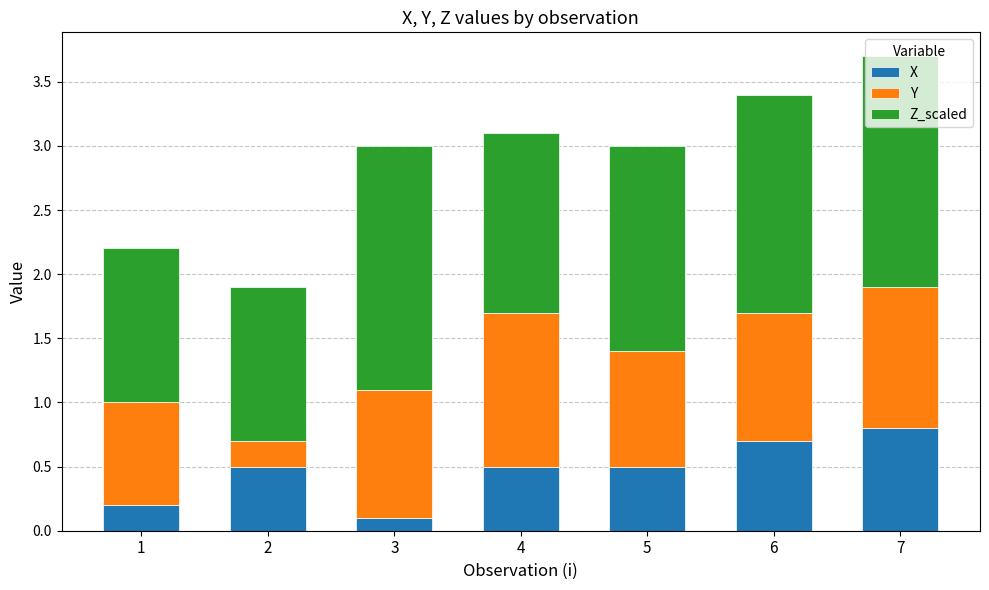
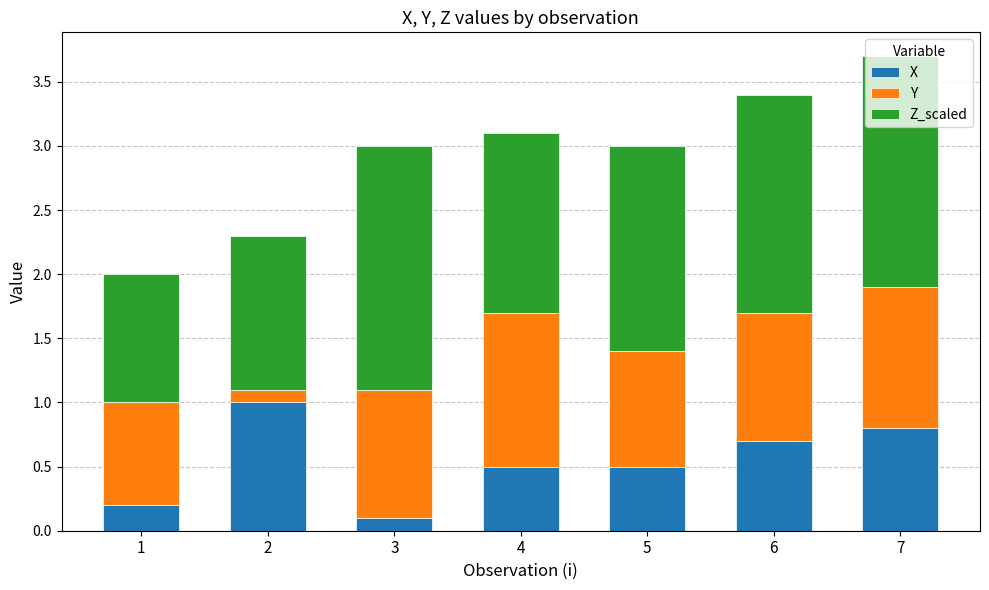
Z_scaled, 1: 1.2 -> 1.0
X, 2: 0.5 -> 1.0
Y, 2: 0.2 -> 0.1
